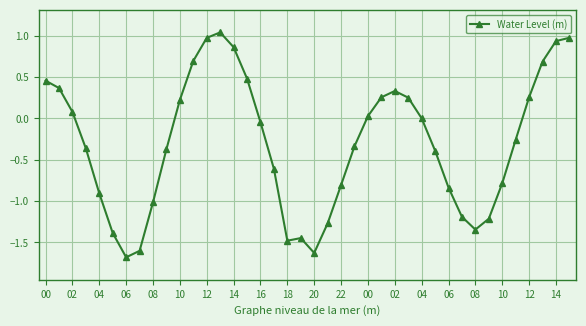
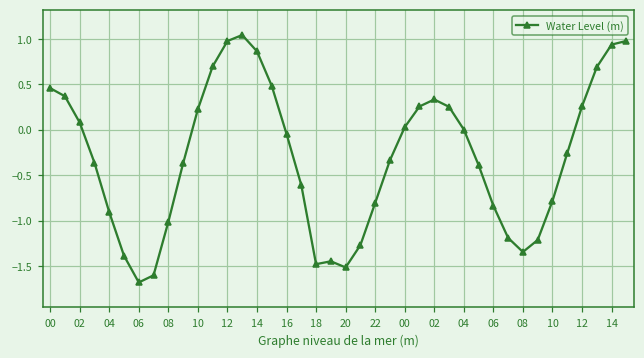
20: -1.6 -> -1.5
